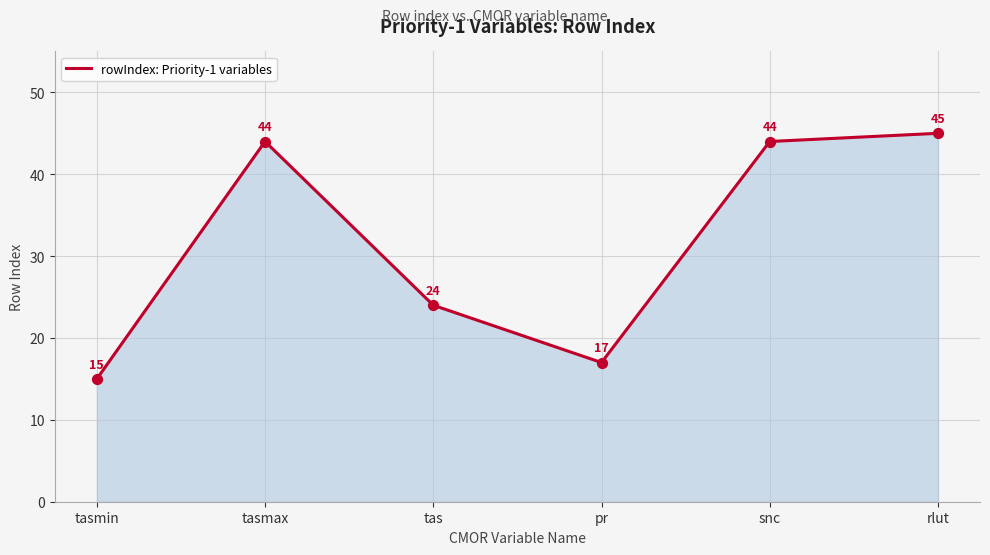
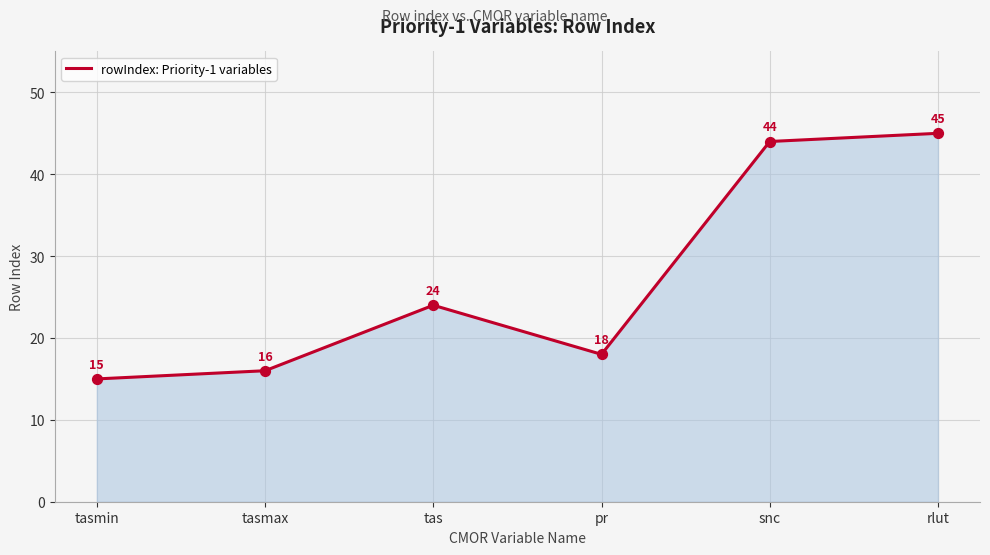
tasmax: 44 -> 16
pr: 17 -> 18
